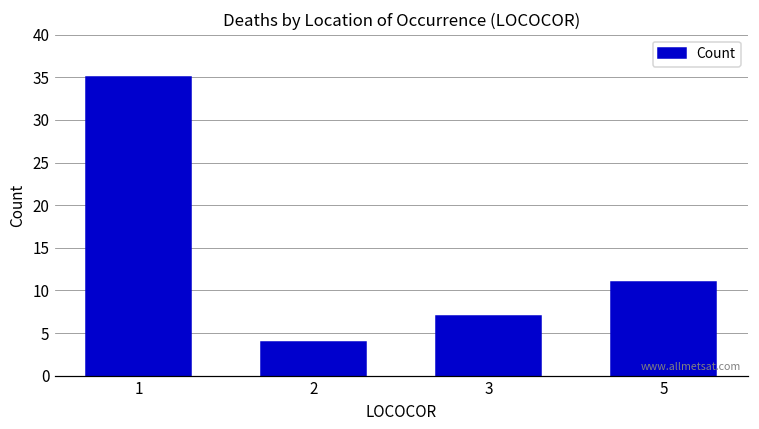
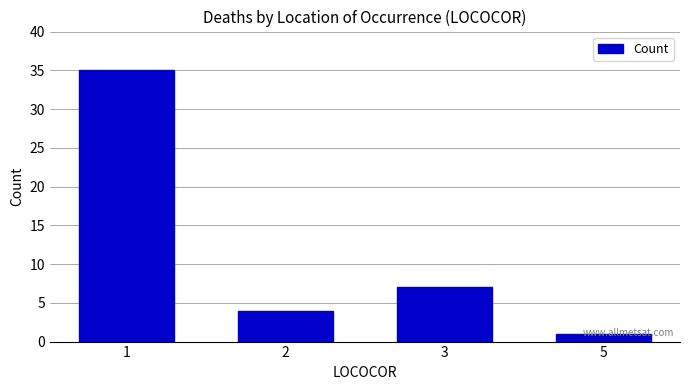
5: 11 -> 1
